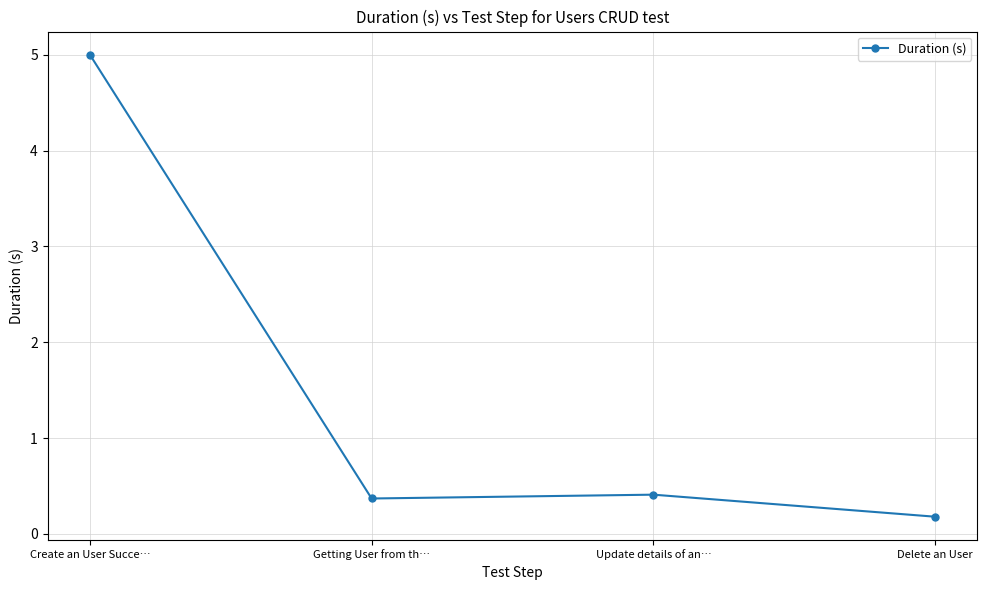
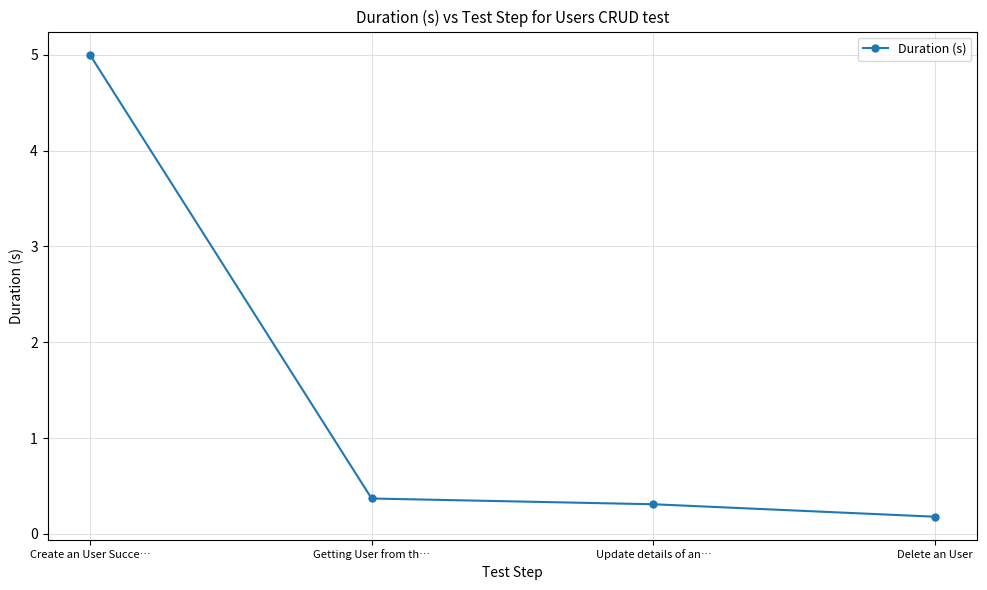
Update details of an…: 0.4 -> 0.3
